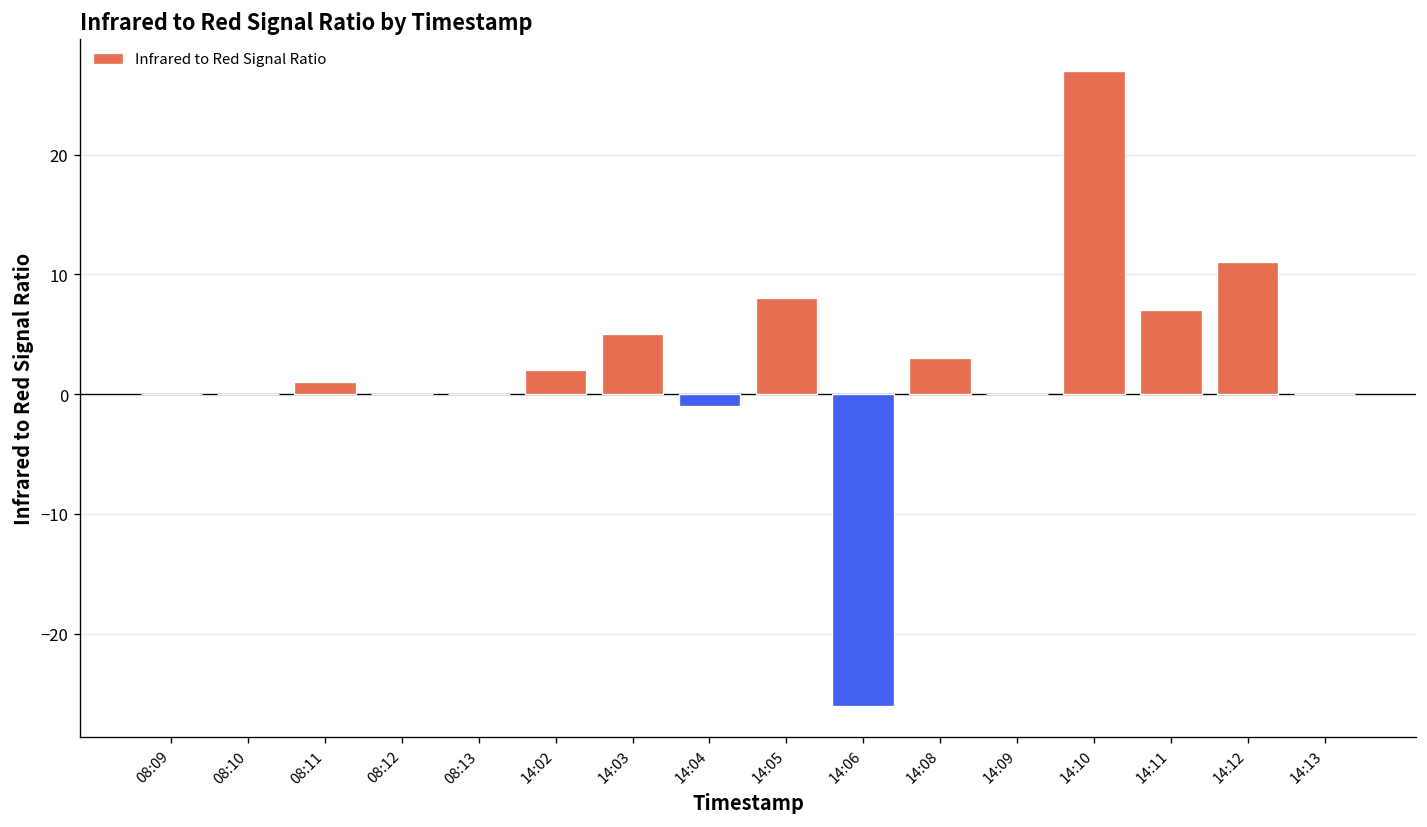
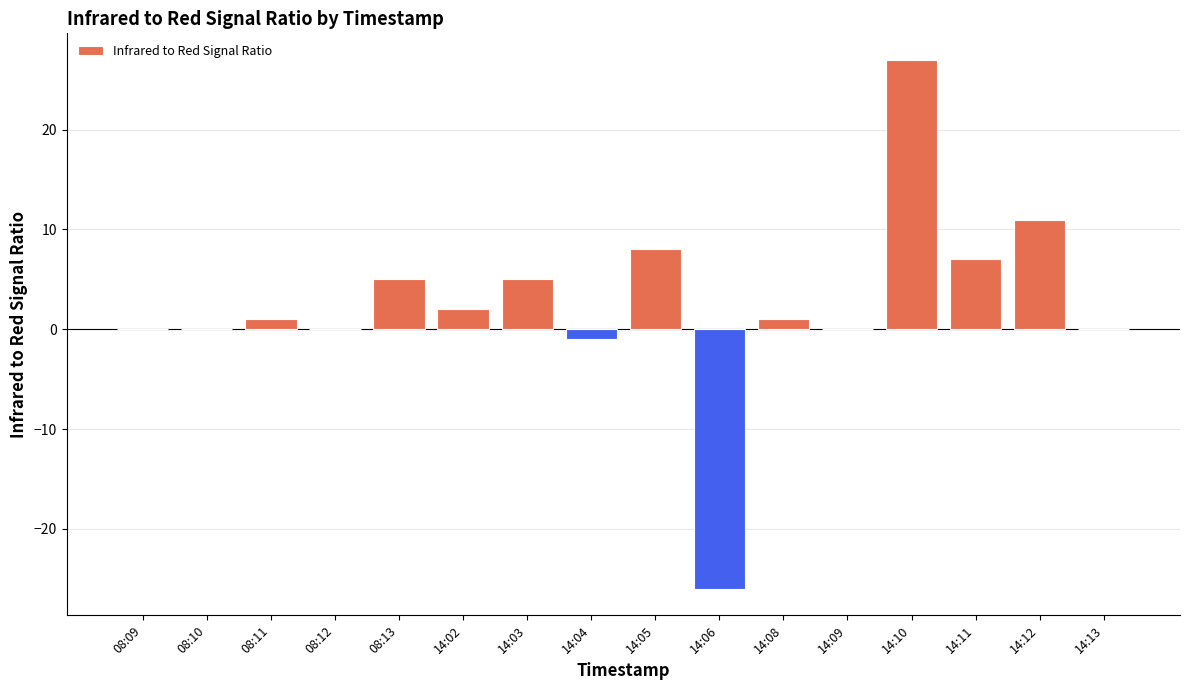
08:13: 0 -> 5
14:08: 3 -> 1
